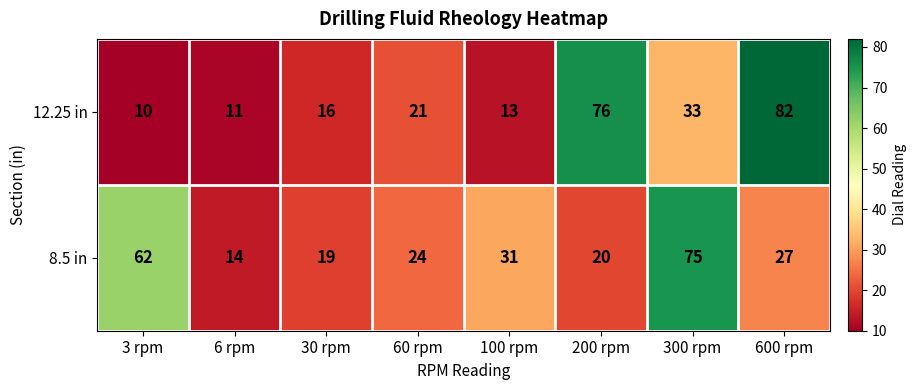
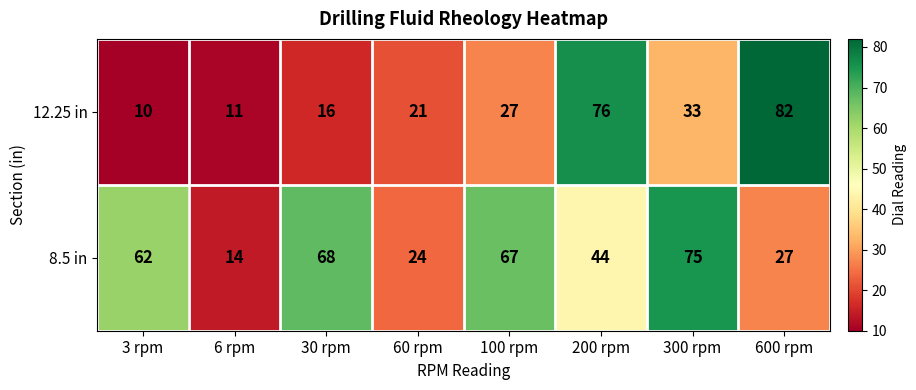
12.25 in, 100 rpm: 13 -> 27
8.5 in, 30 rpm: 19 -> 68
8.5 in, 100 rpm: 31 -> 67
8.5 in, 200 rpm: 20 -> 44
